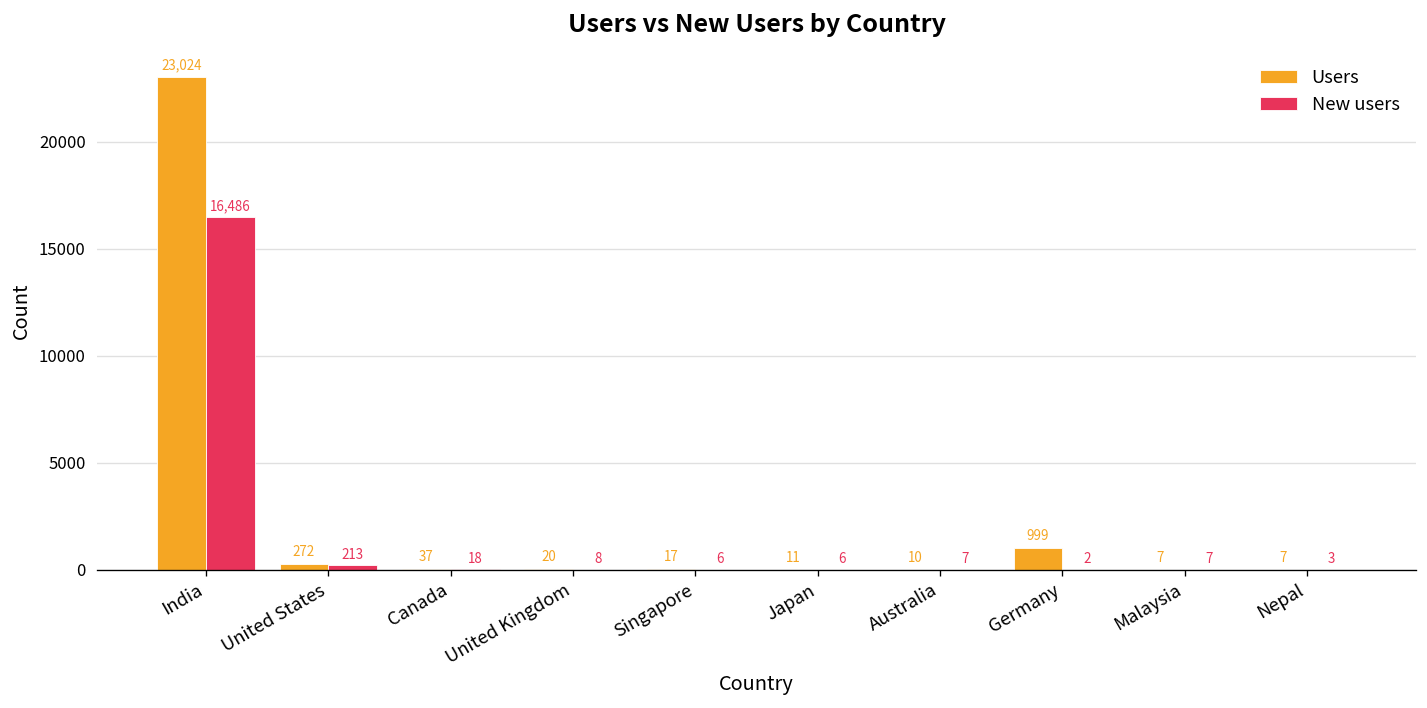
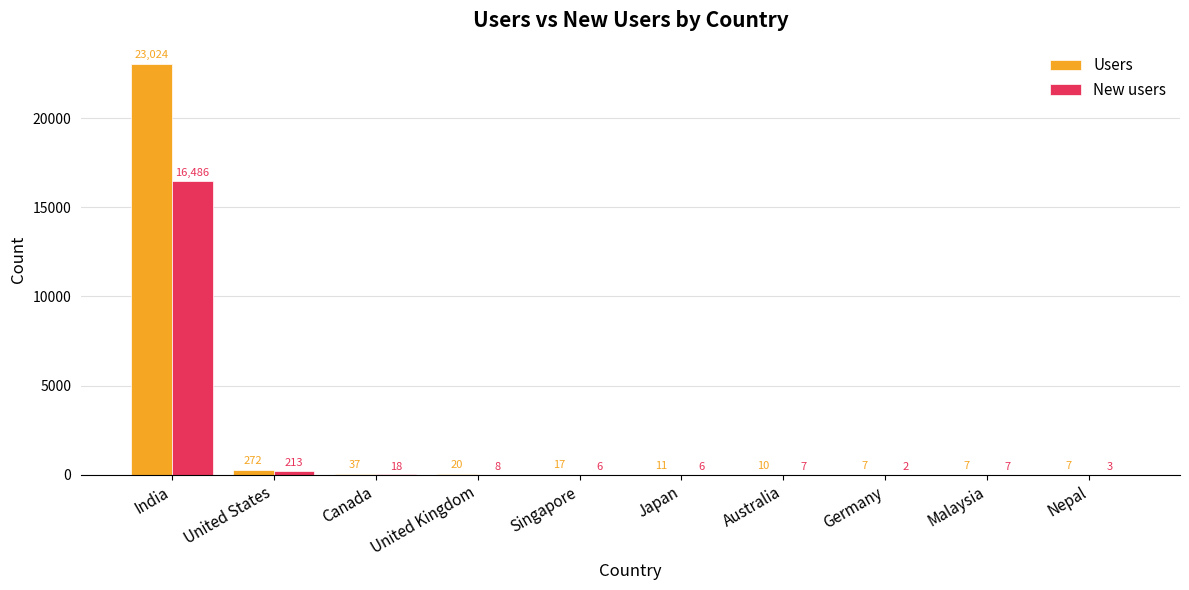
Users, Germany: 999 -> 7
